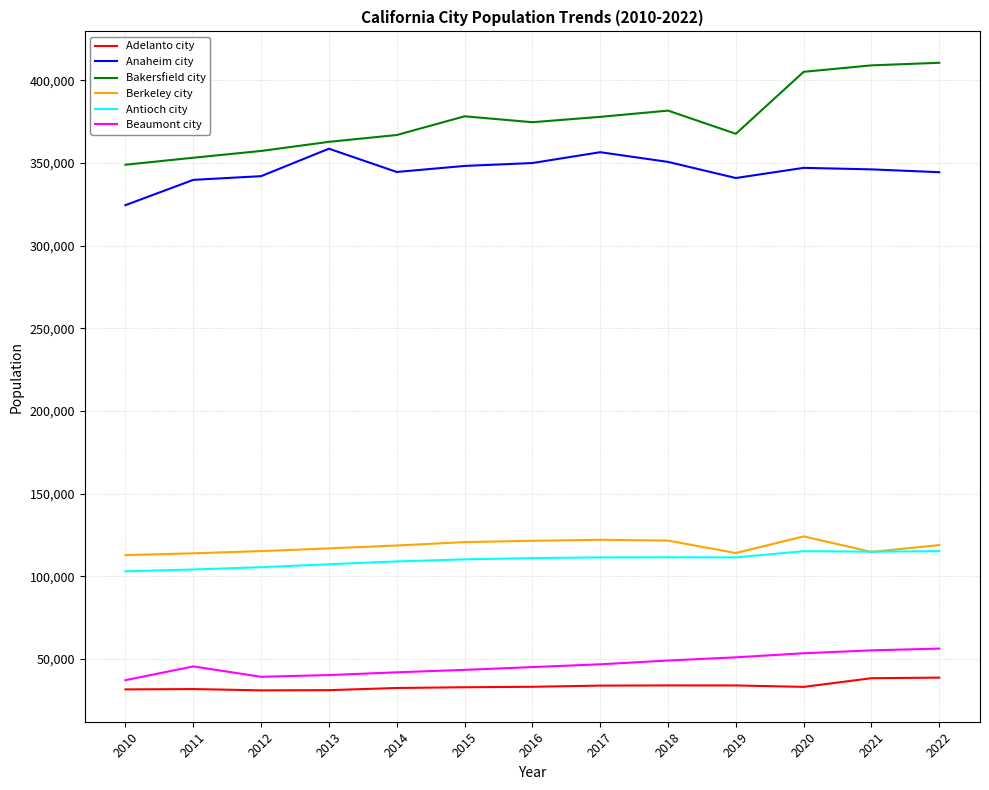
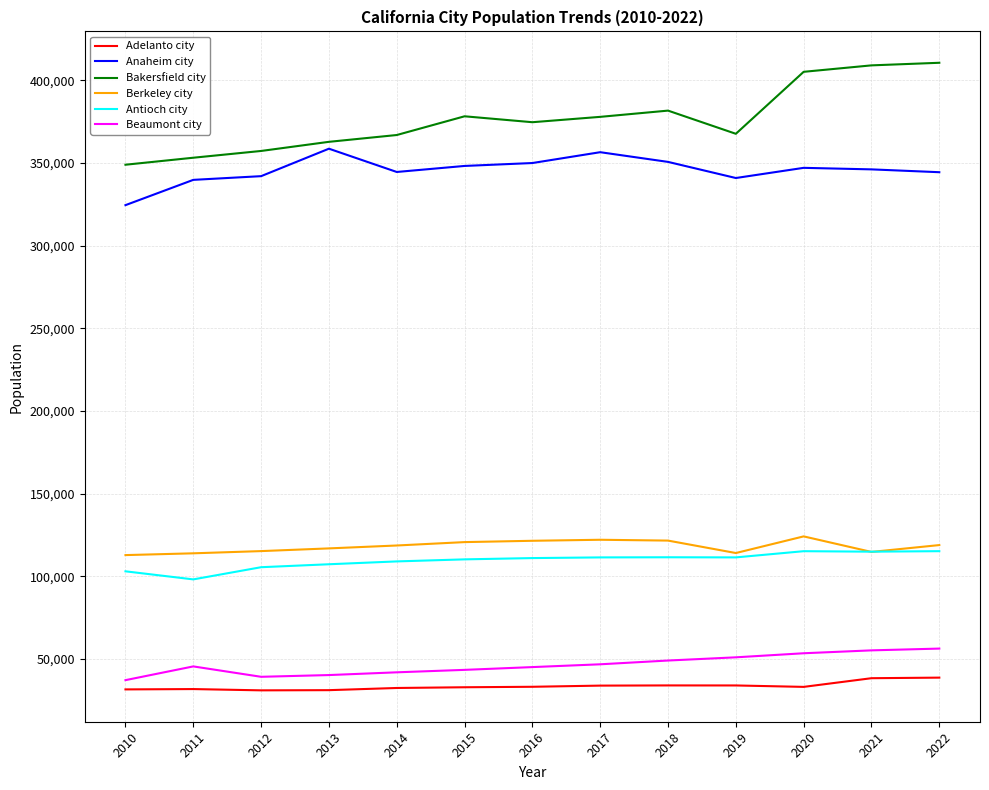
Antioch city, 2011: 104,000 -> 98,000
